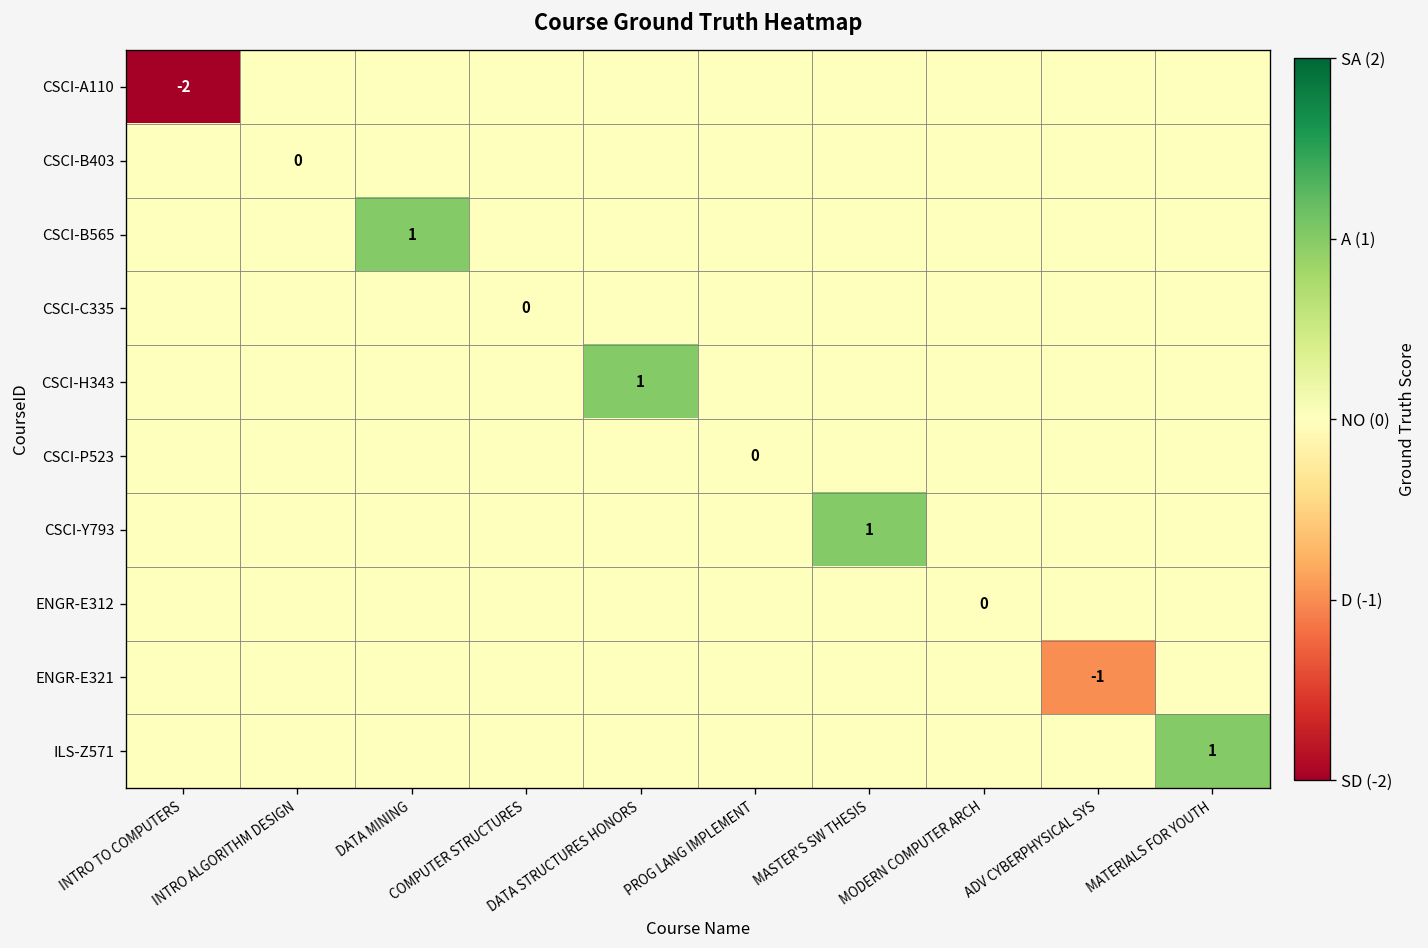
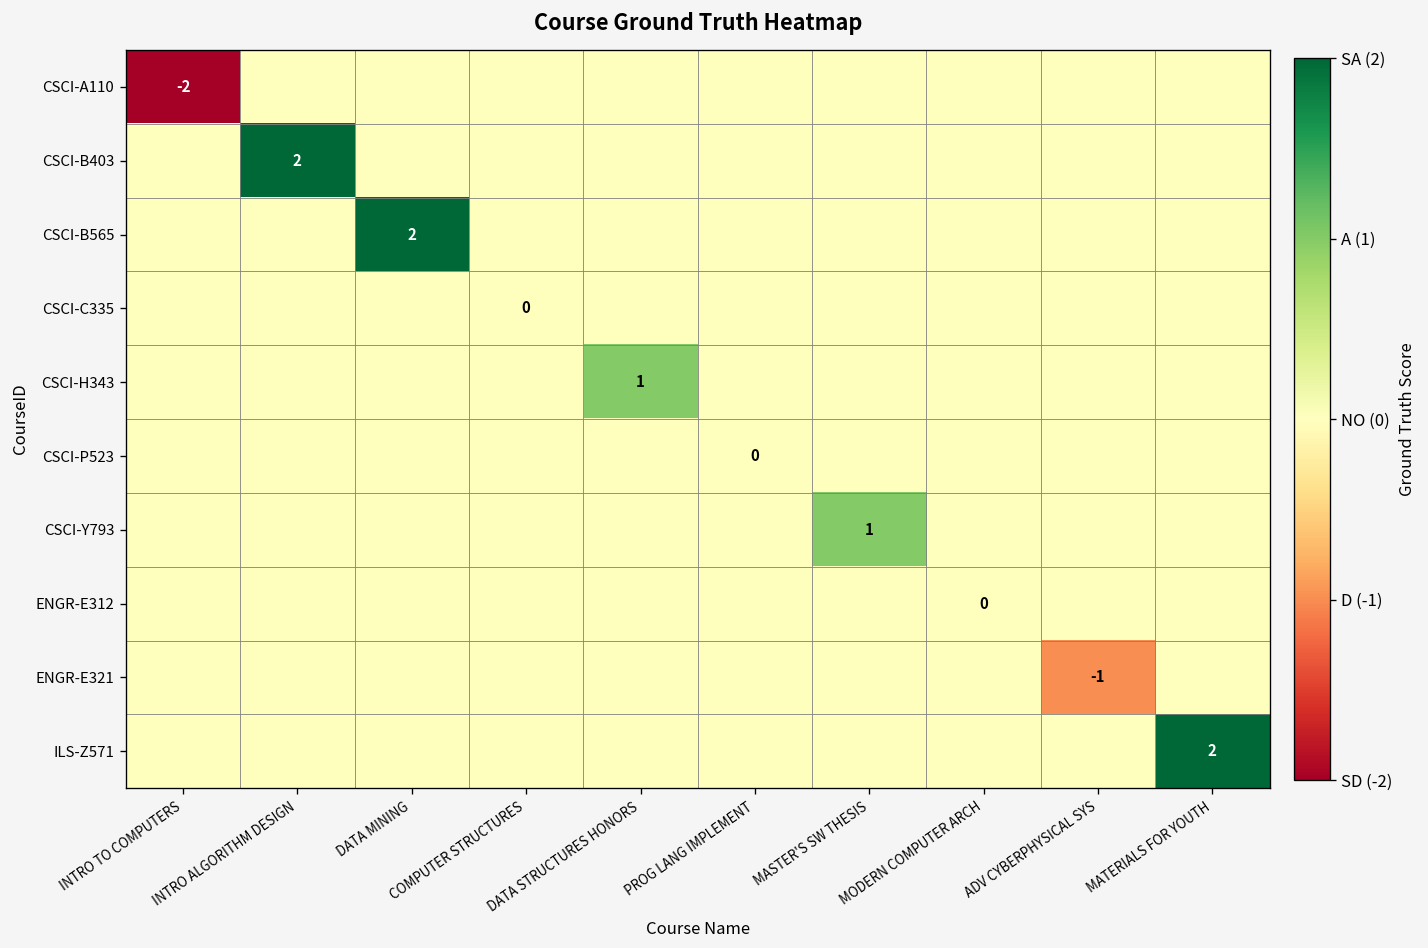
CSCI-B403, INTRO ALGORITHM DESIGN: 0 -> 2
CSCI-B565, DATA MINING: 1 -> 2
ILS-Z571, MATERIALS FOR YOUTH: 1 -> 2
